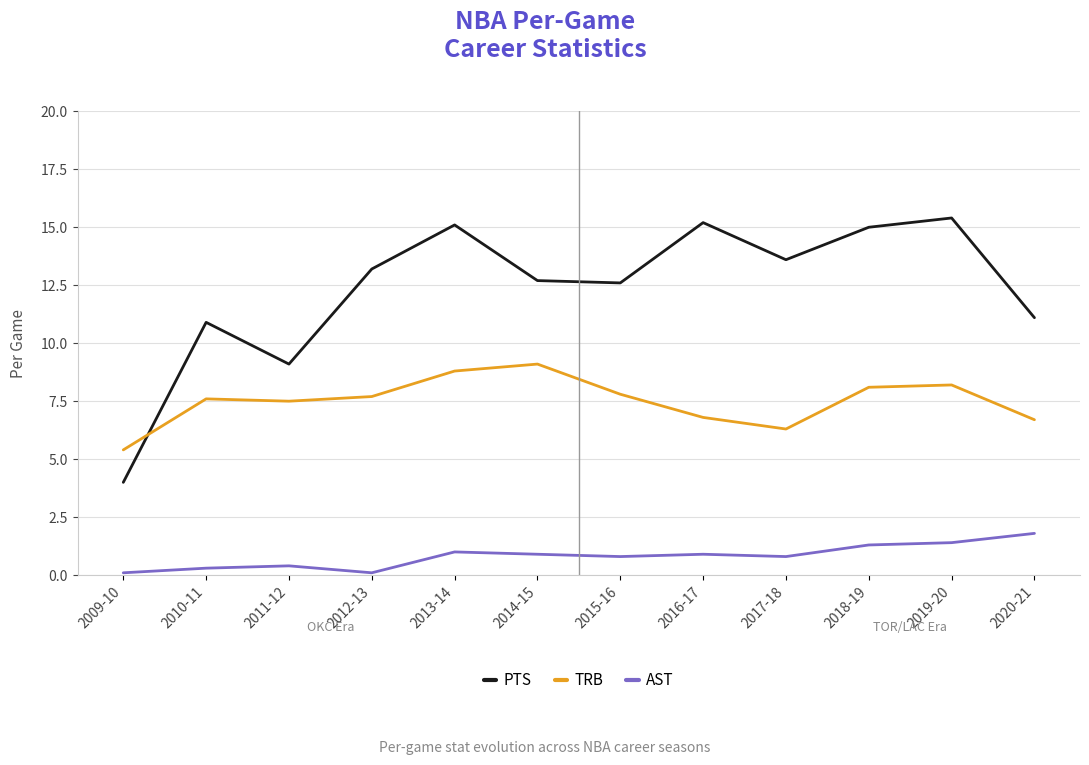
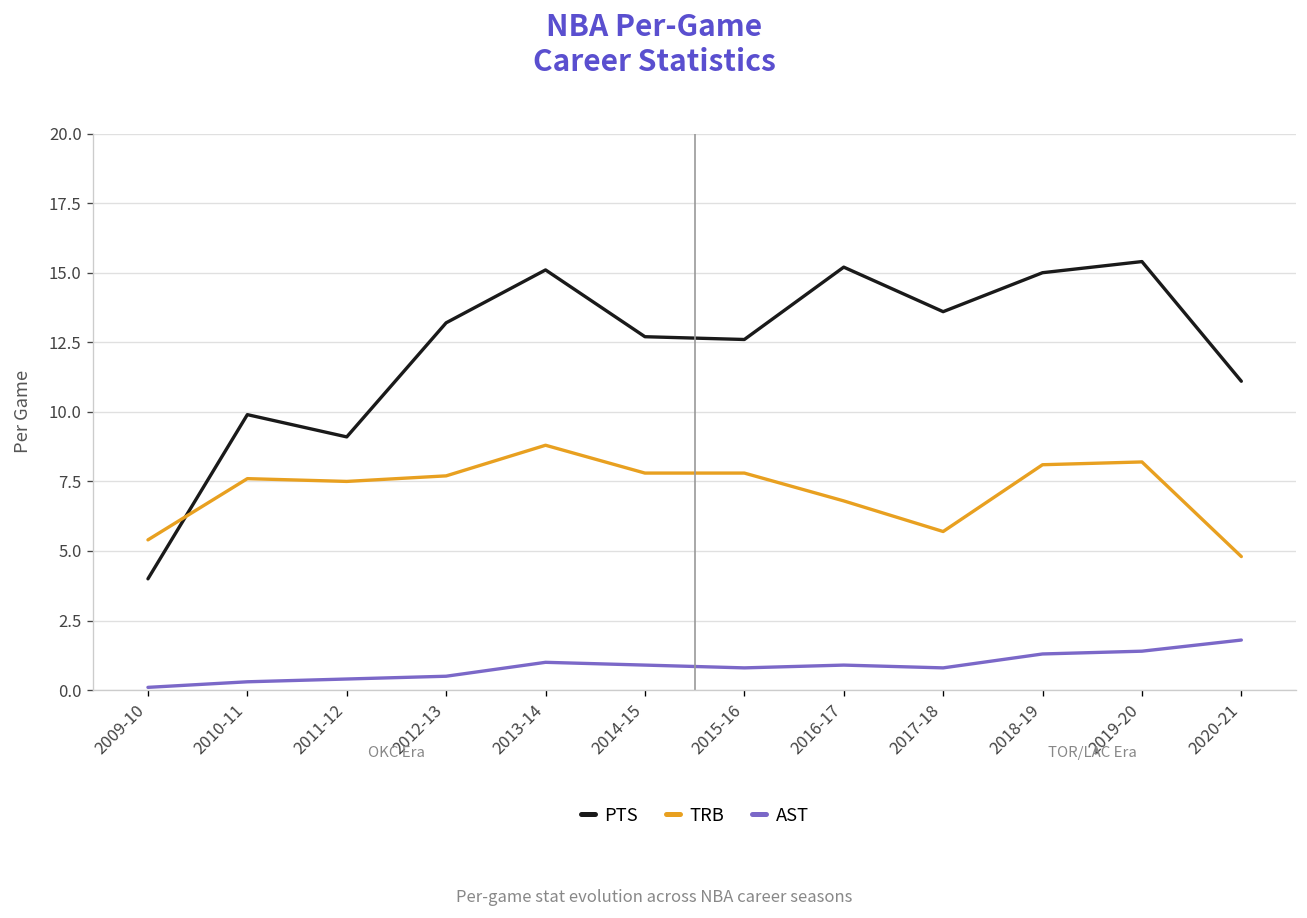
PTS, 2010-11: 10.9 -> 9.9
AST, 2012-13: 0.1 -> 0.5
TRB, 2014-15: 9.1 -> 7.8
TRB, 2017-18: 6.3 -> 5.7
TRB, 2020-21: 6.7 -> 4.8
